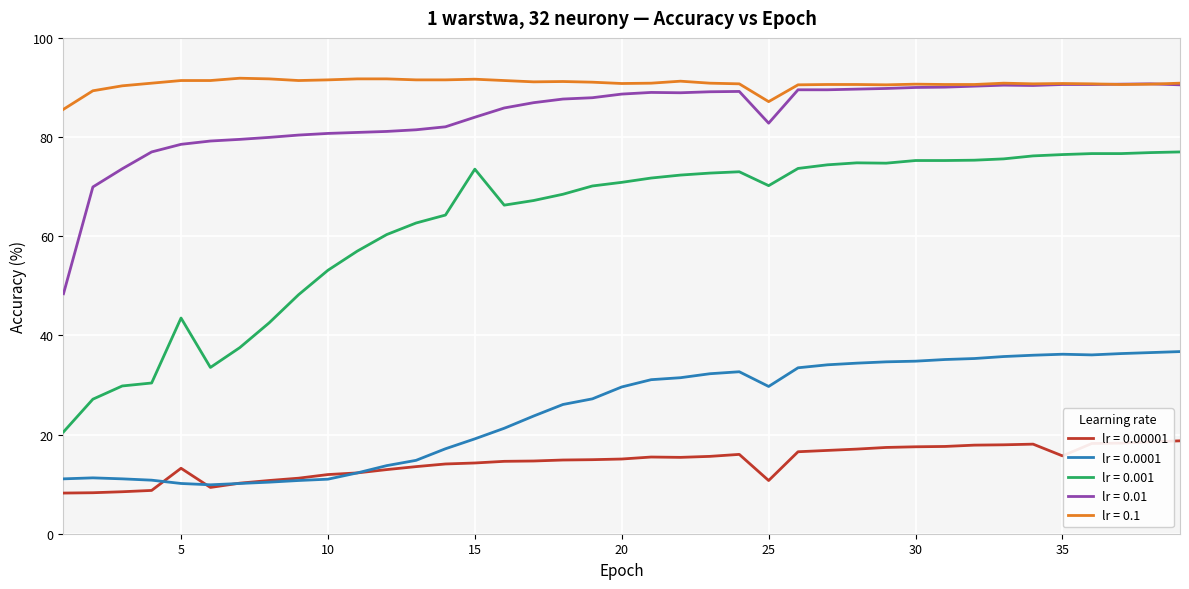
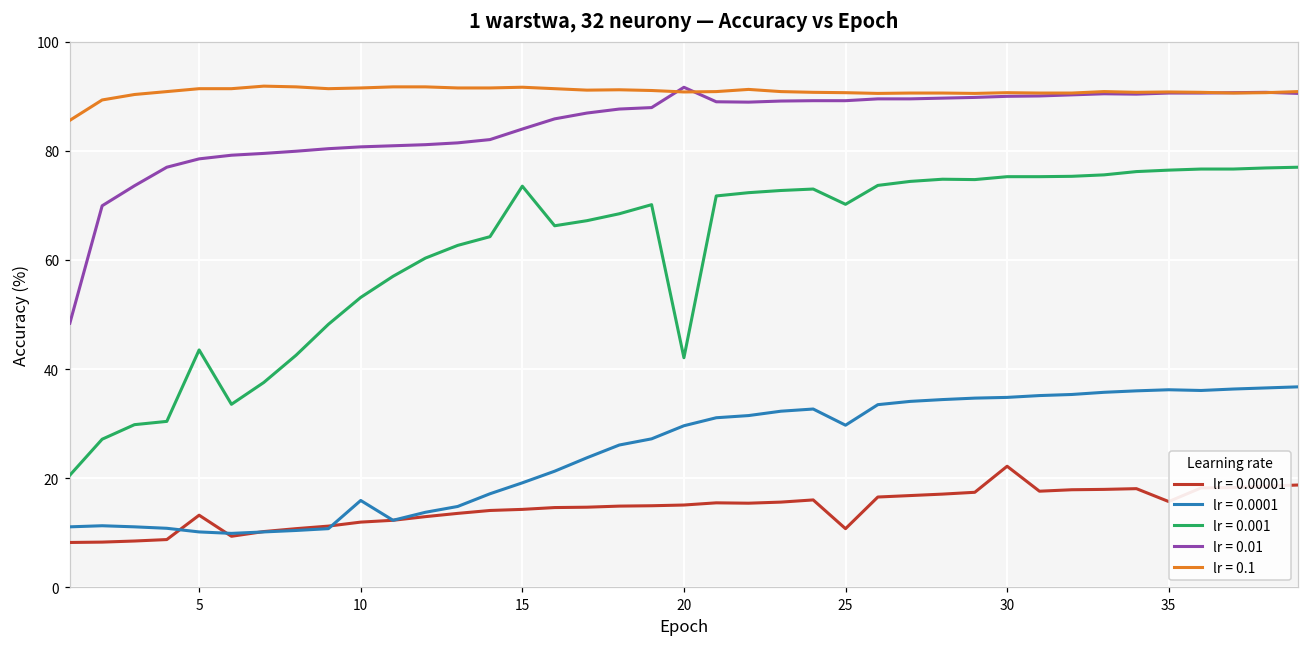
lr = 0.0001, 10: 11 -> 16
lr = 0.001, 20: 71 -> 42
lr = 0.01, 20: 89 -> 92
lr = 0.01, 25: 83 -> 89
lr = 0.1, 25: 87 -> 91
lr = 0.00001, 30: 18 -> 22
